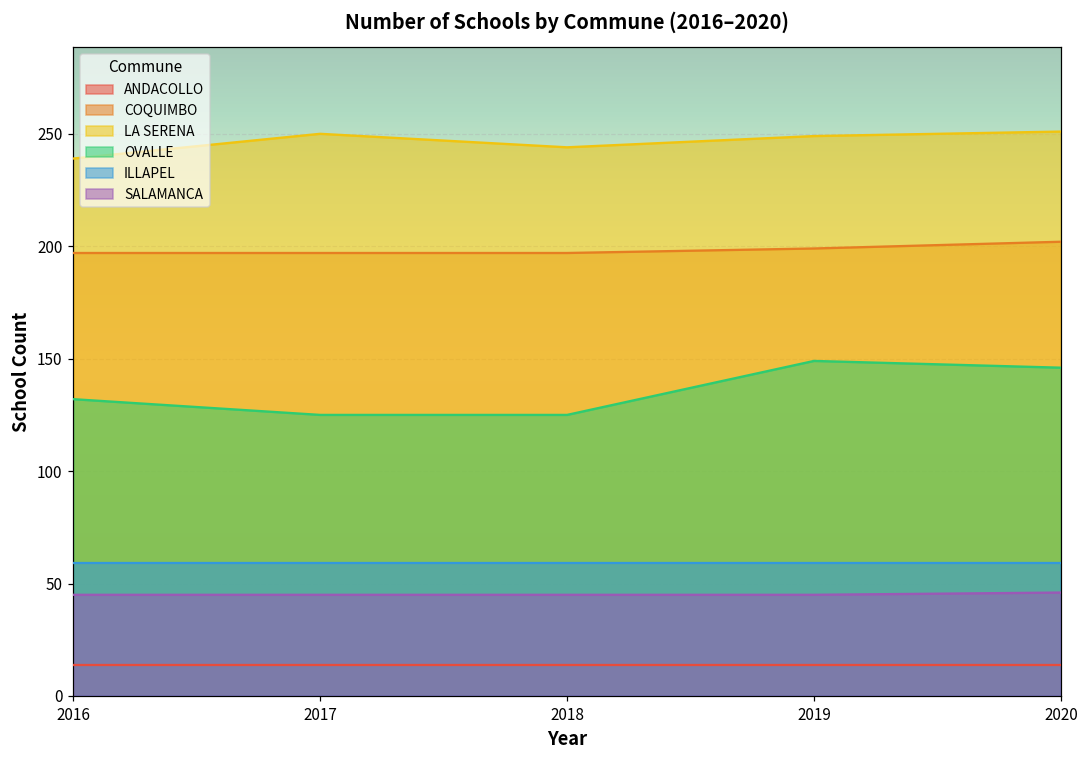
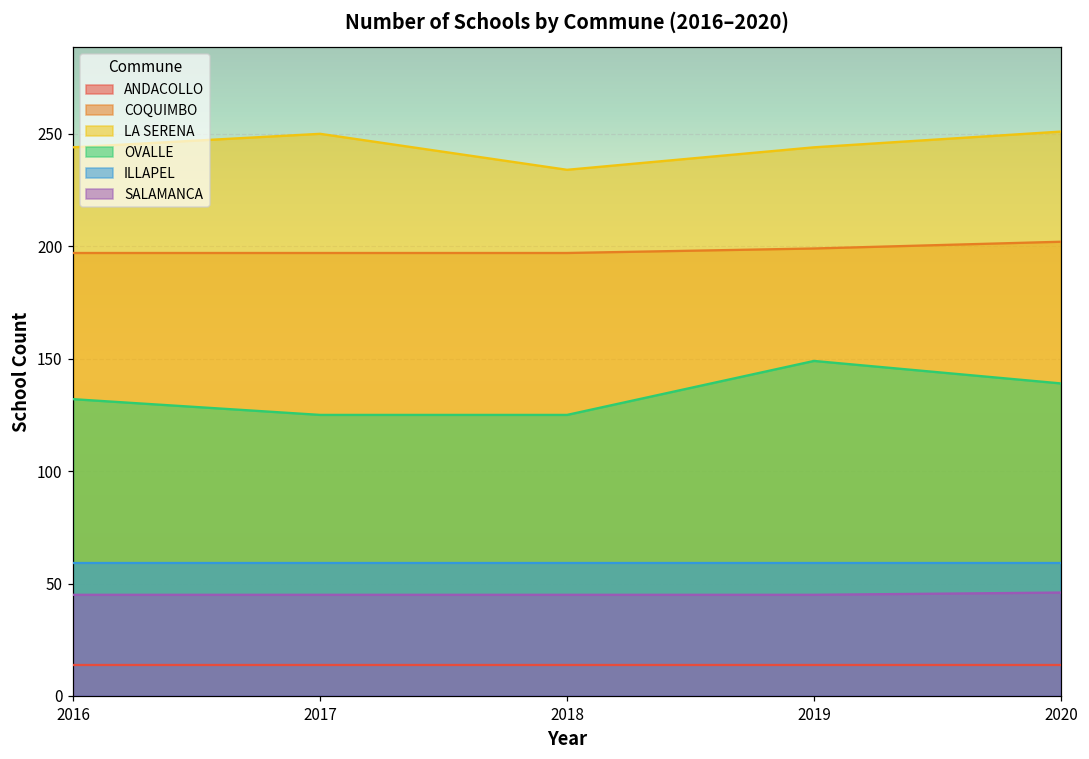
LA SERENA, 2016: 239 -> 244
LA SERENA, 2018: 244 -> 234
LA SERENA, 2019: 249 -> 244
OVALLE, 2020: 146 -> 139
